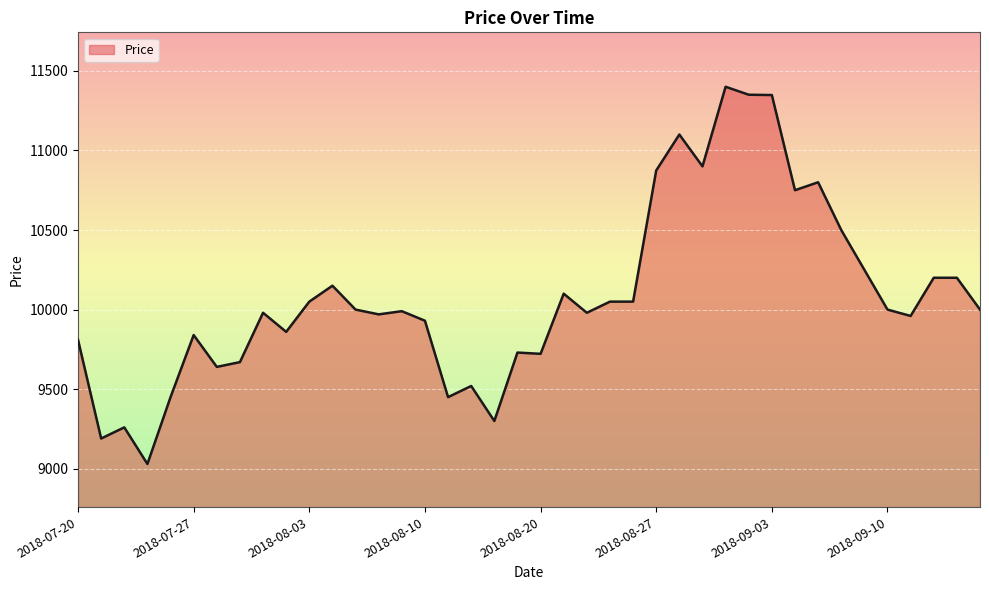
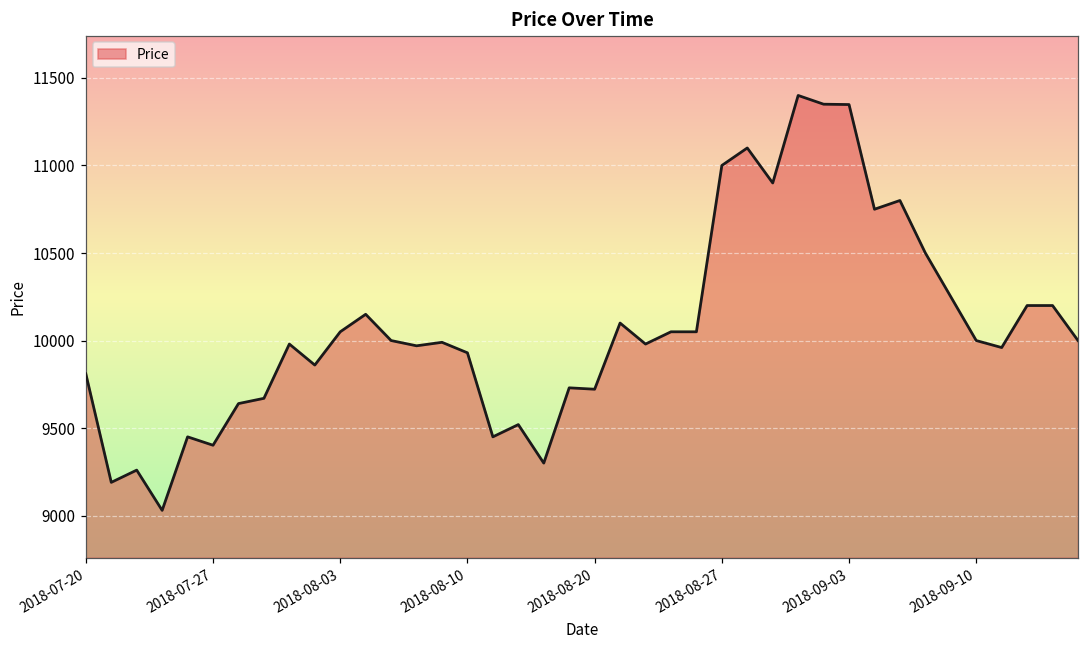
2018-07-27: 9840 -> 9400
2018-08-27: 10870 -> 11000
